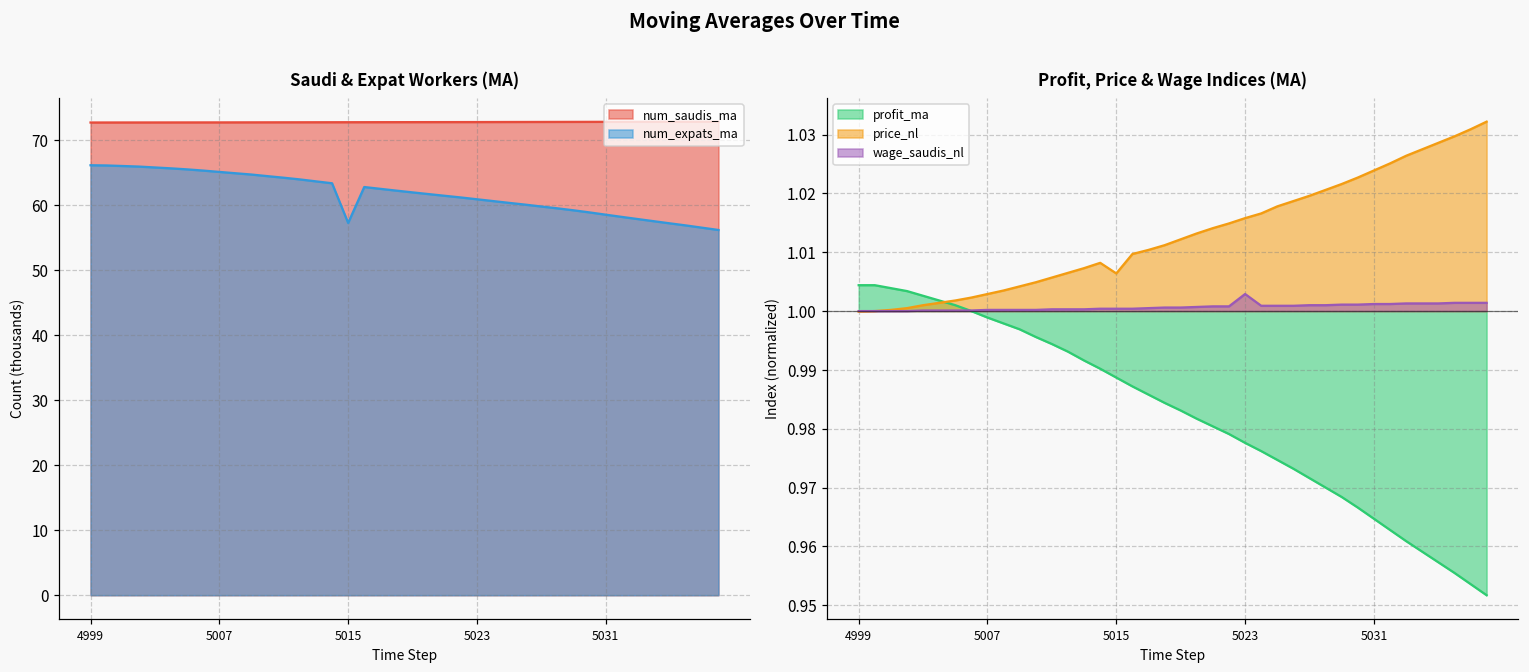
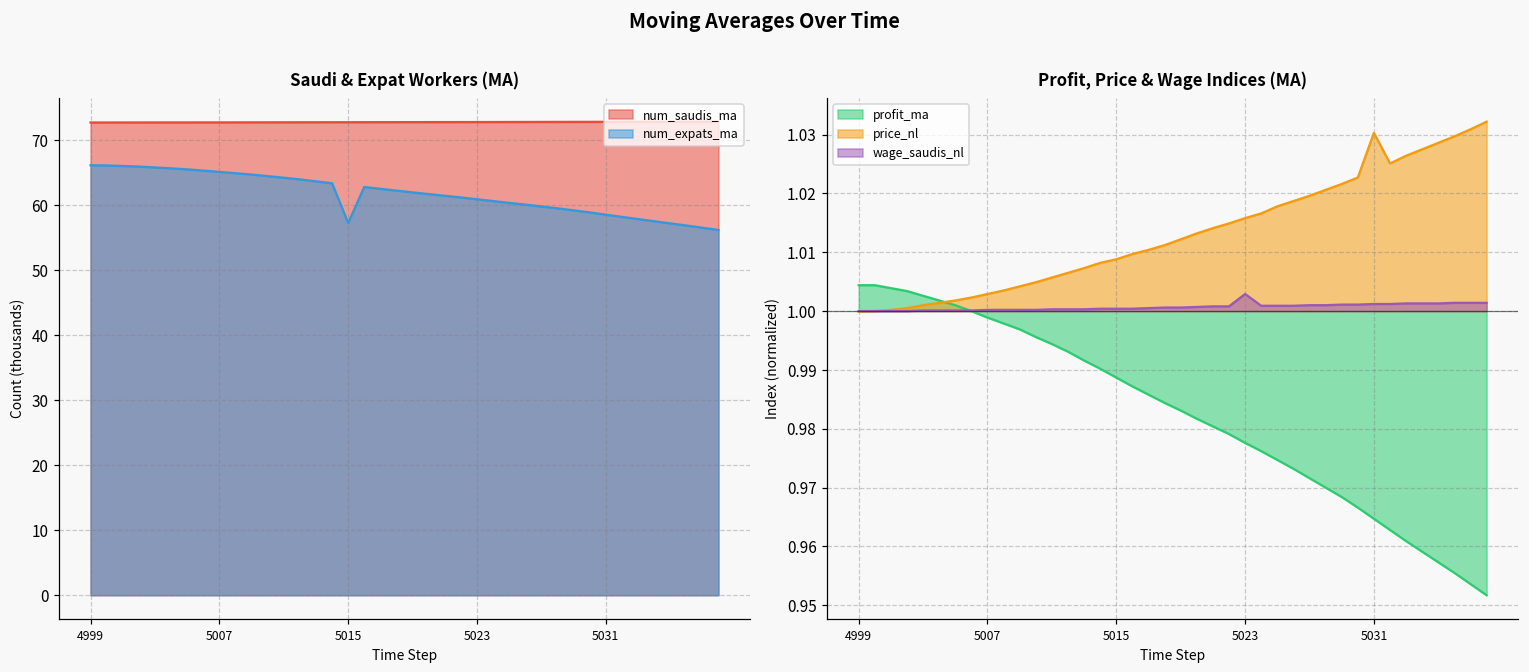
Profit, Price & Wage Indices (MA), price_nl, 5015: 1.006 -> 1.009
Profit, Price & Wage Indices (MA), price_nl, 5031: 1.024 -> 1.030
